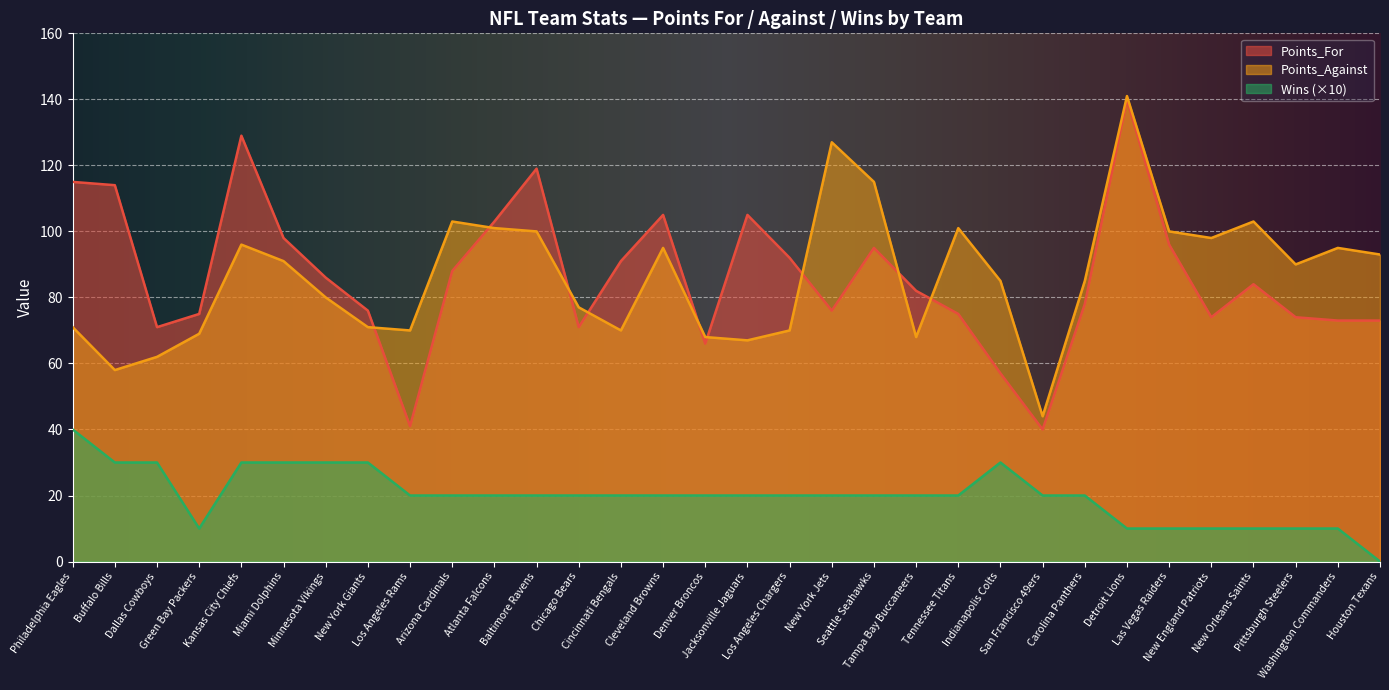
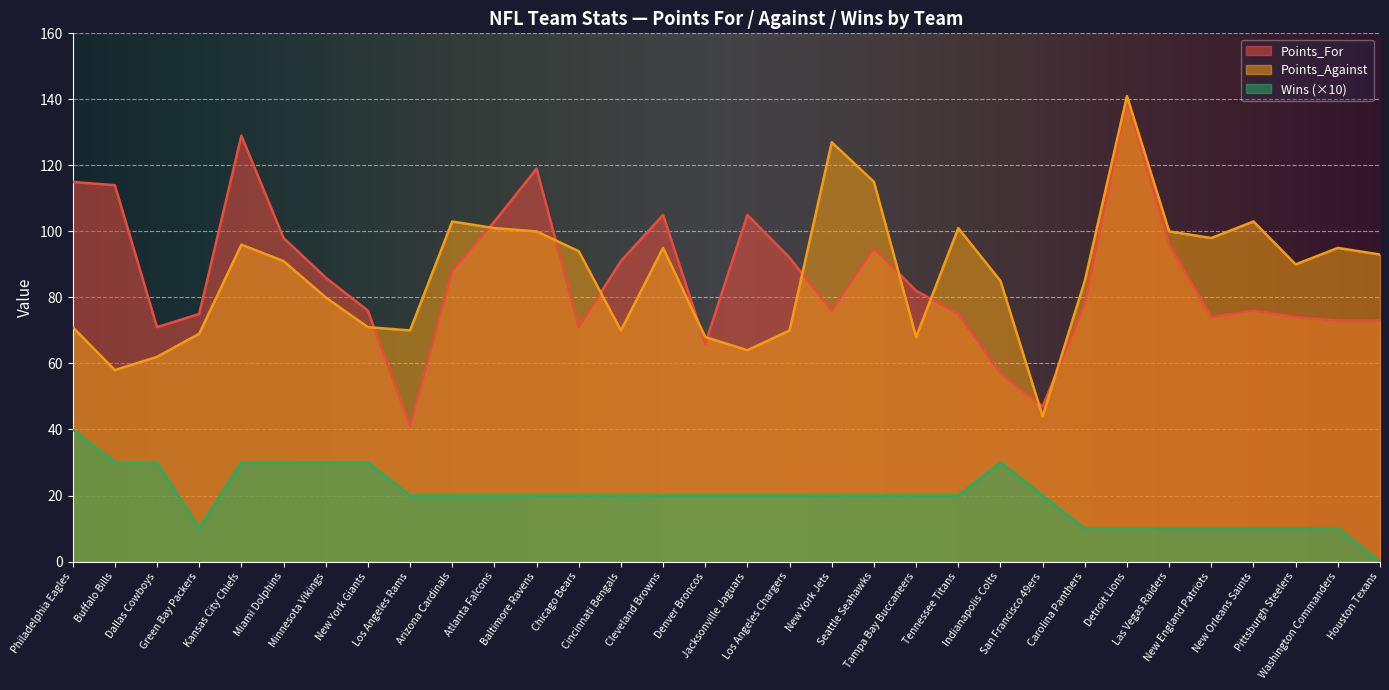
Points_Against, Chicago Bears: 77 -> 94
Points_Against, Jacksonville Jaguars: 67 -> 64
Points_For, San Francisco 49ers: 40 -> 47
Wins (×10), Carolina Panthers: 20 -> 10
Points_For, New Orleans Saints: 84 -> 76
